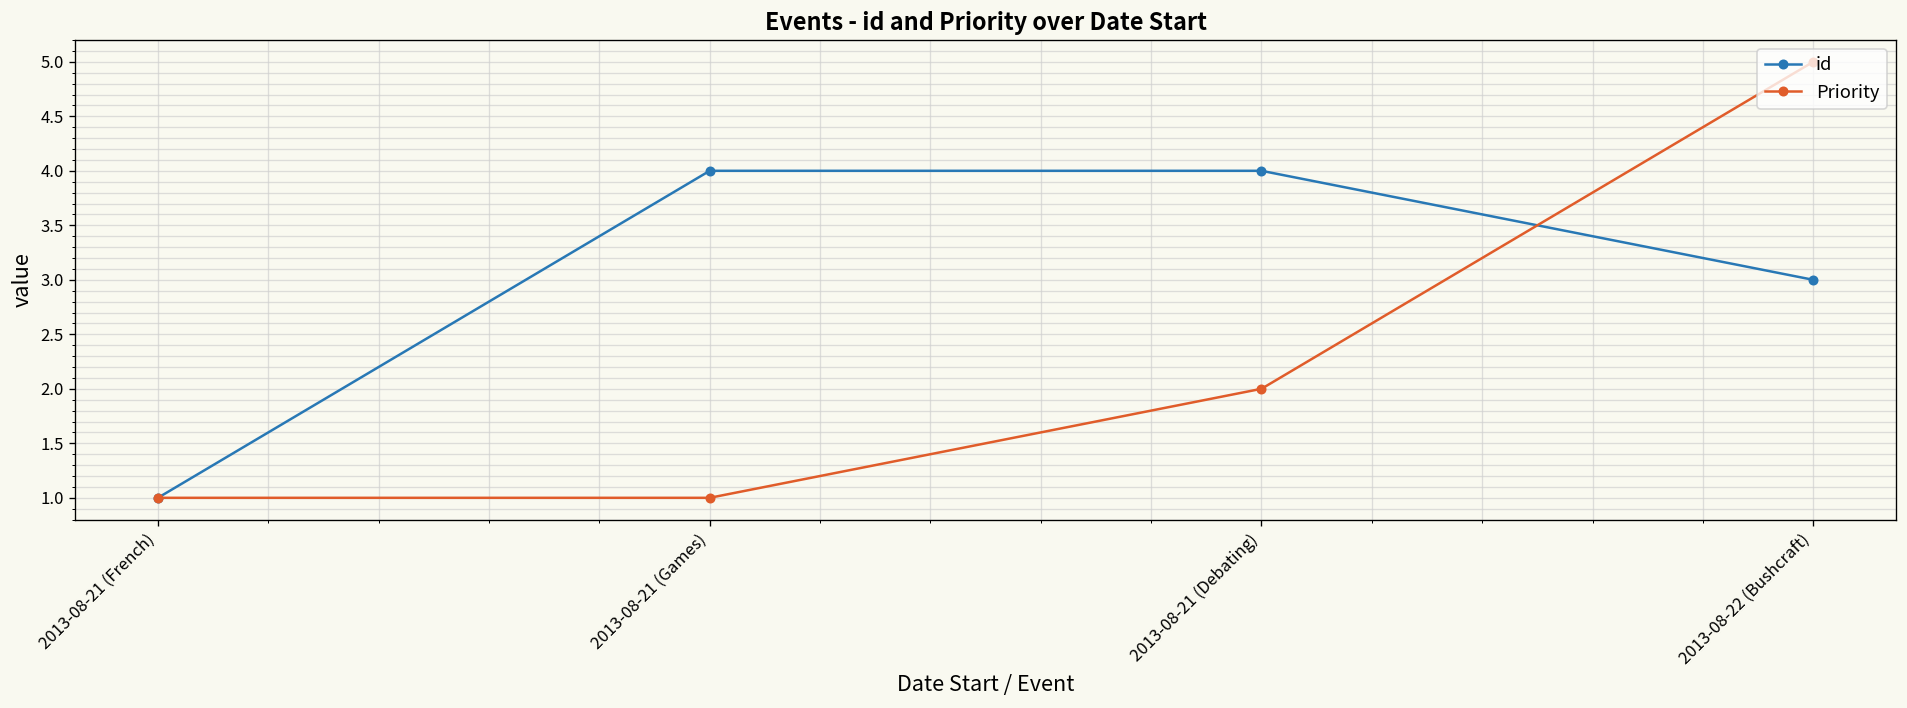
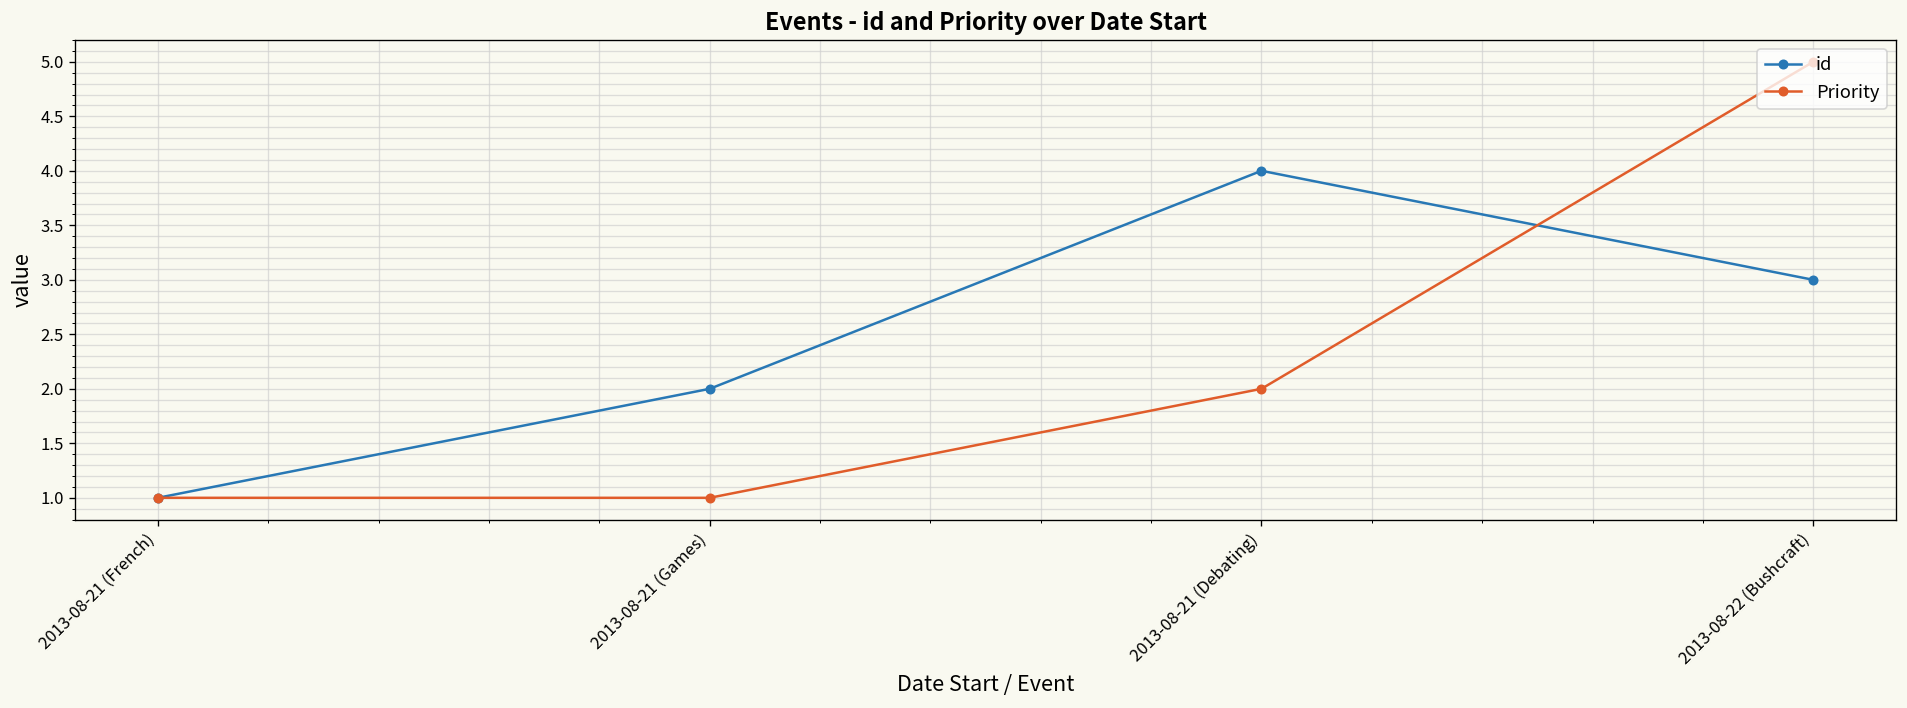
id, 2013-08-21 (Games): 4 -> 2
